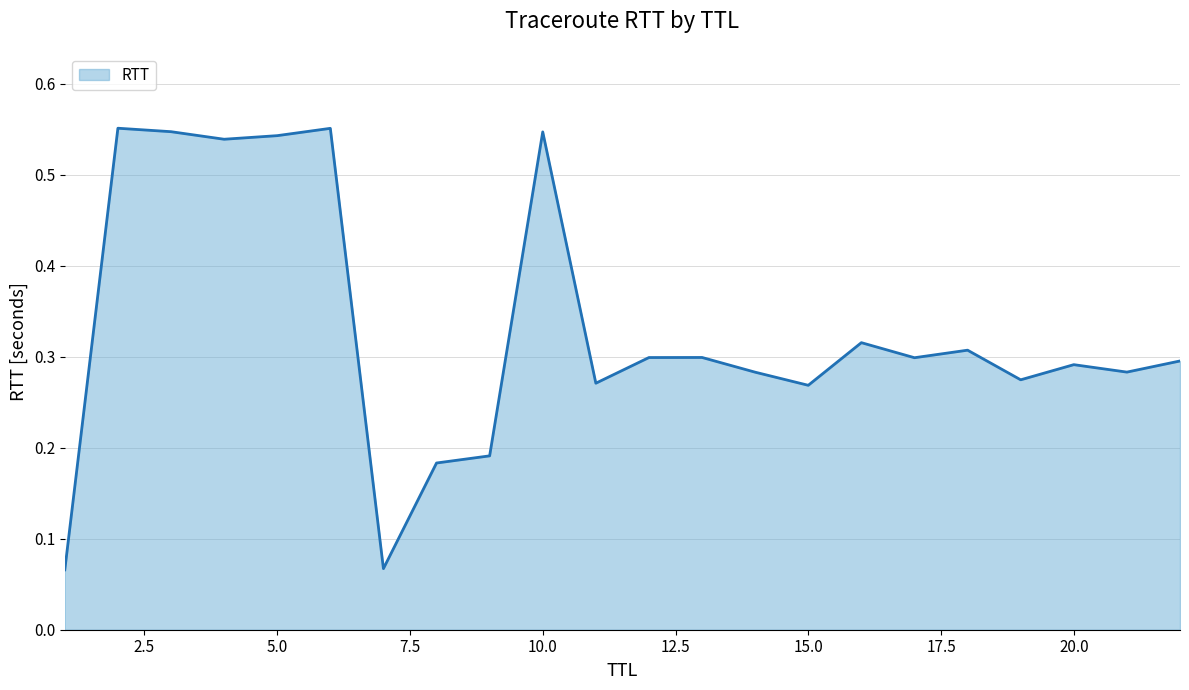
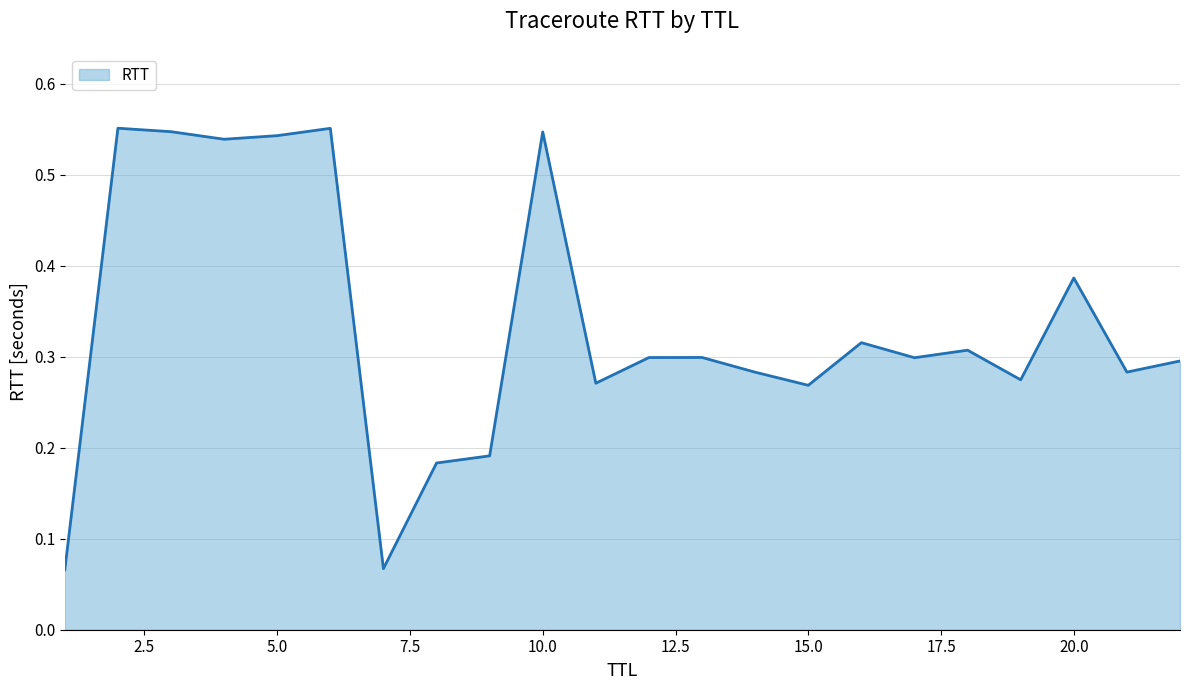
20.0: 0.29 -> 0.39
